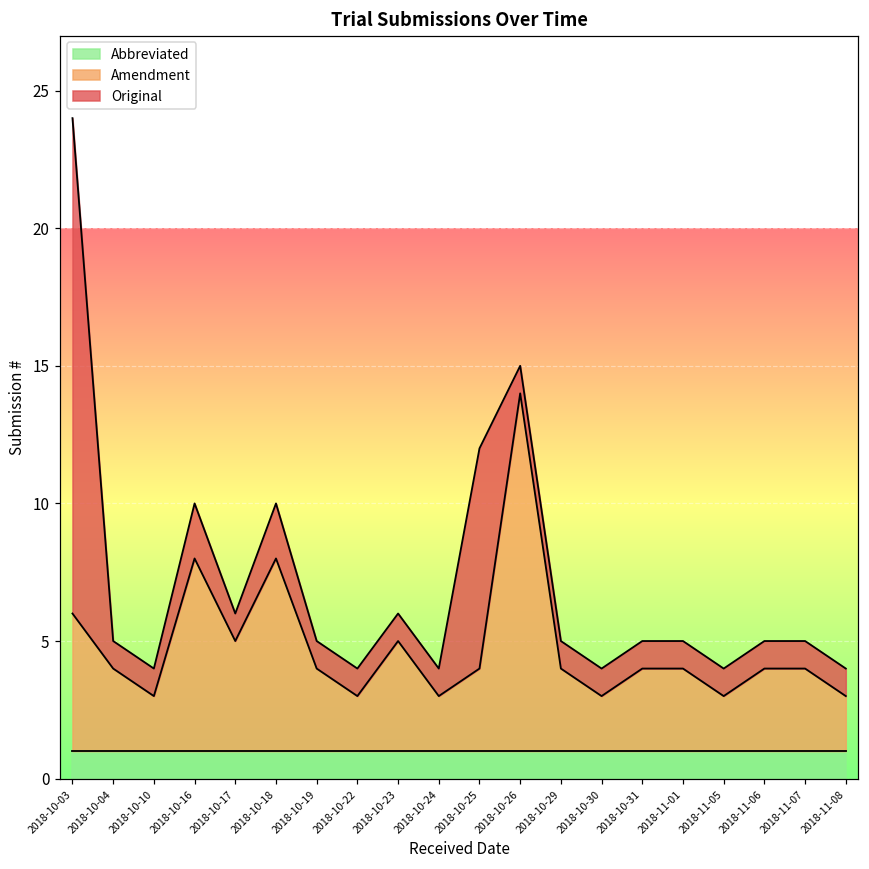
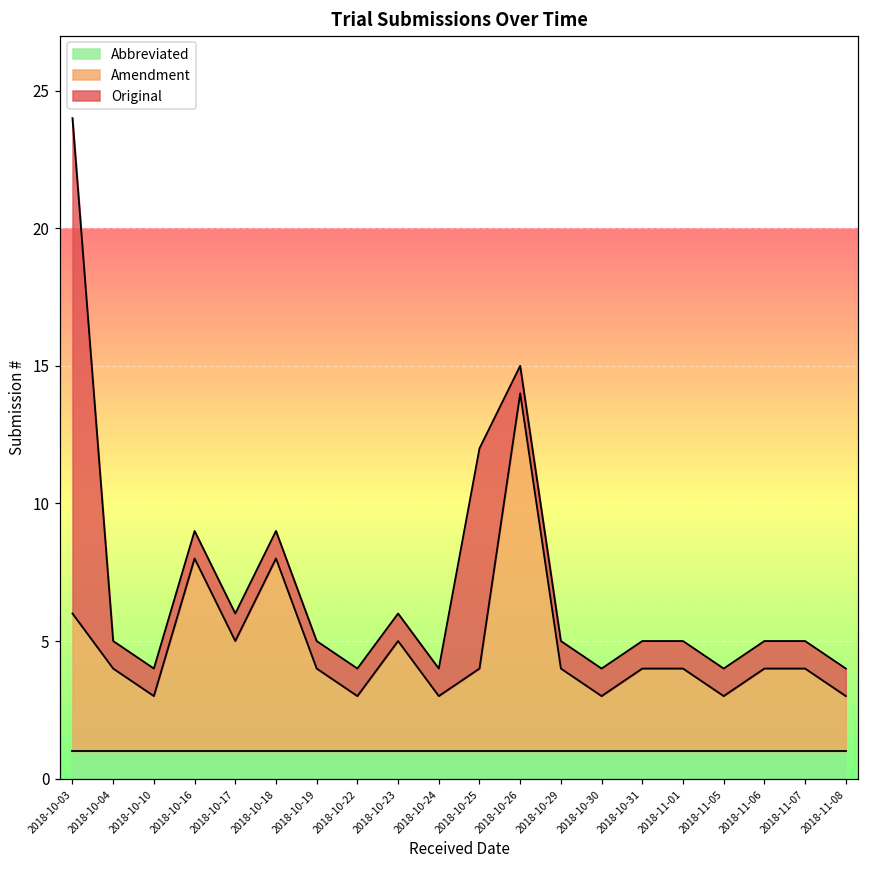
Original, 2018-10-16: 2 -> 1
Original, 2018-10-18: 2 -> 1
